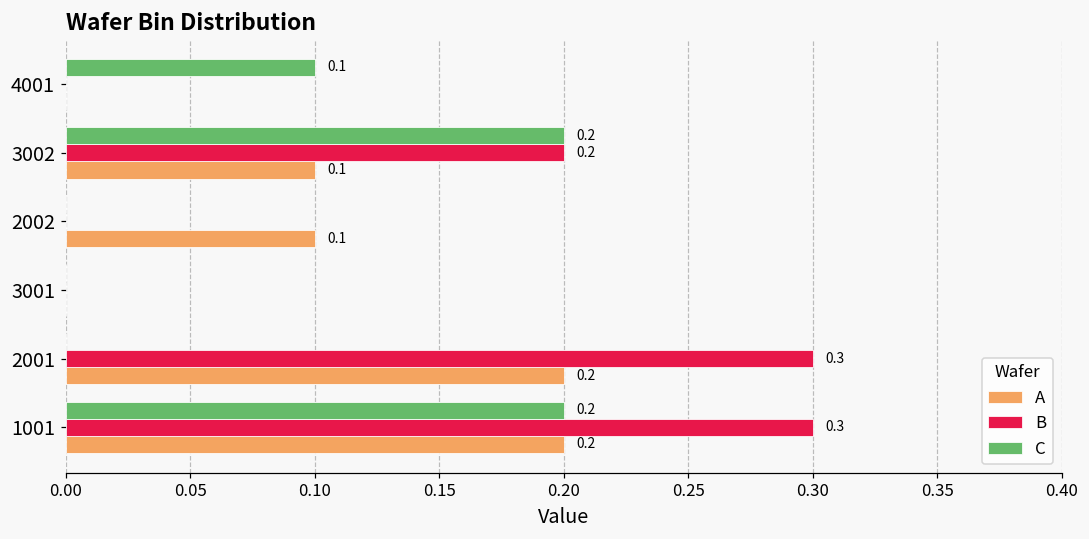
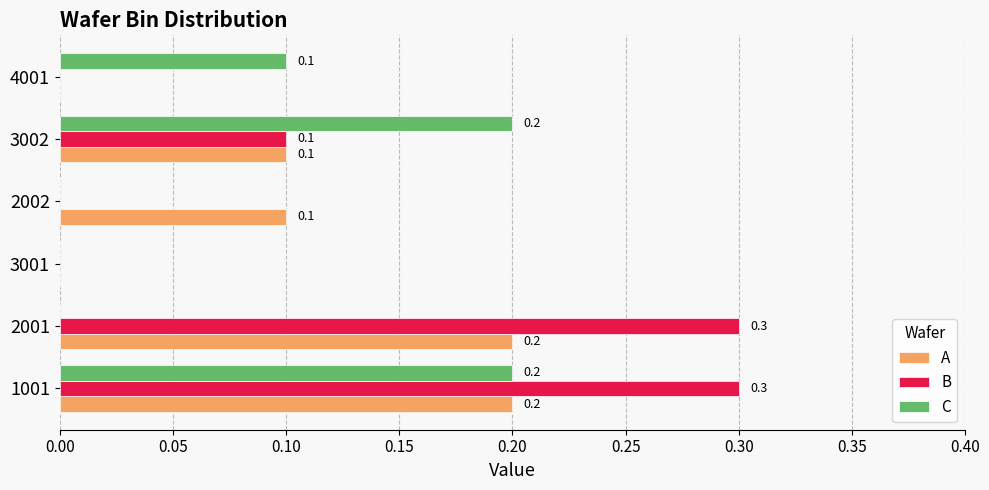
B, 3002: 0.2 -> 0.1
